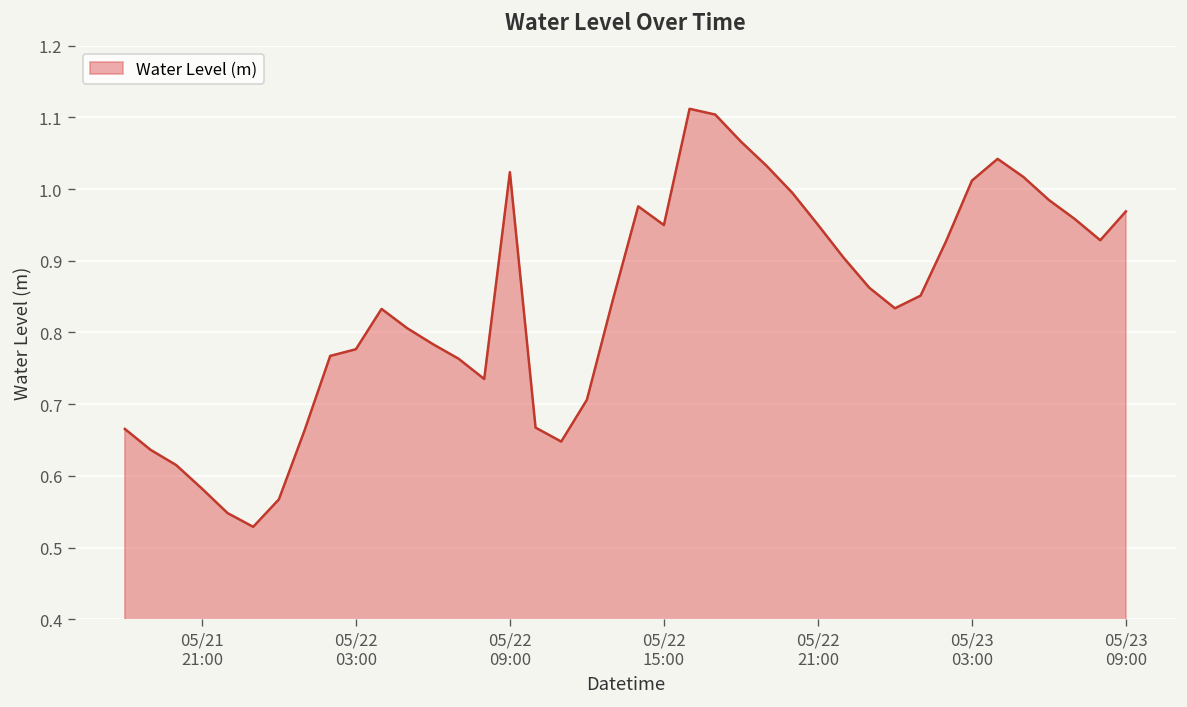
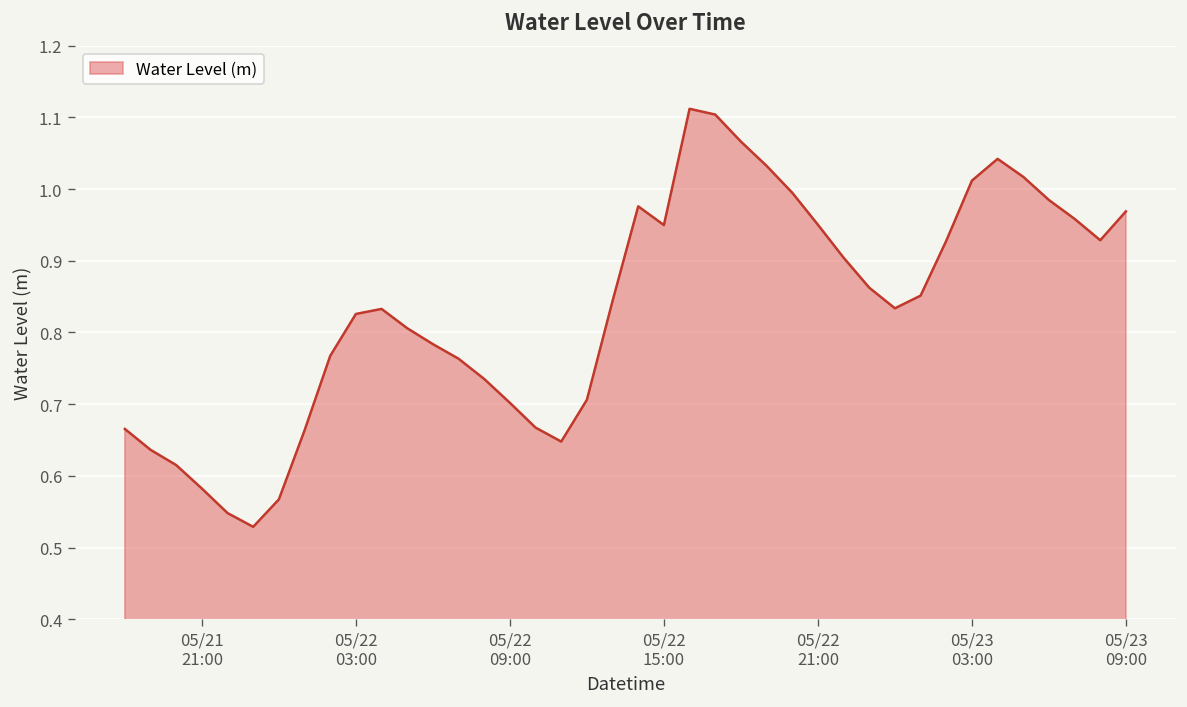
05/22 03:00: 0.78 -> 0.83
05/22 09:00: 1.02 -> 0.70
